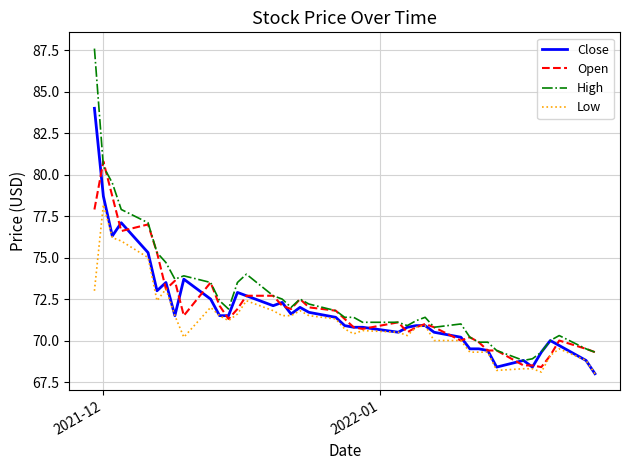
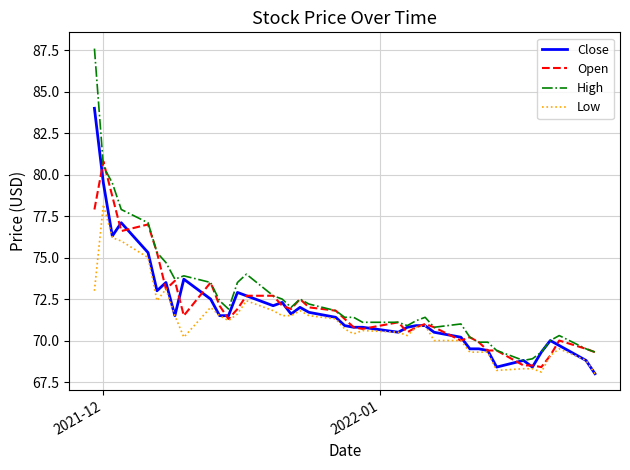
Close, 2021-12: 78.7 -> 79.5
